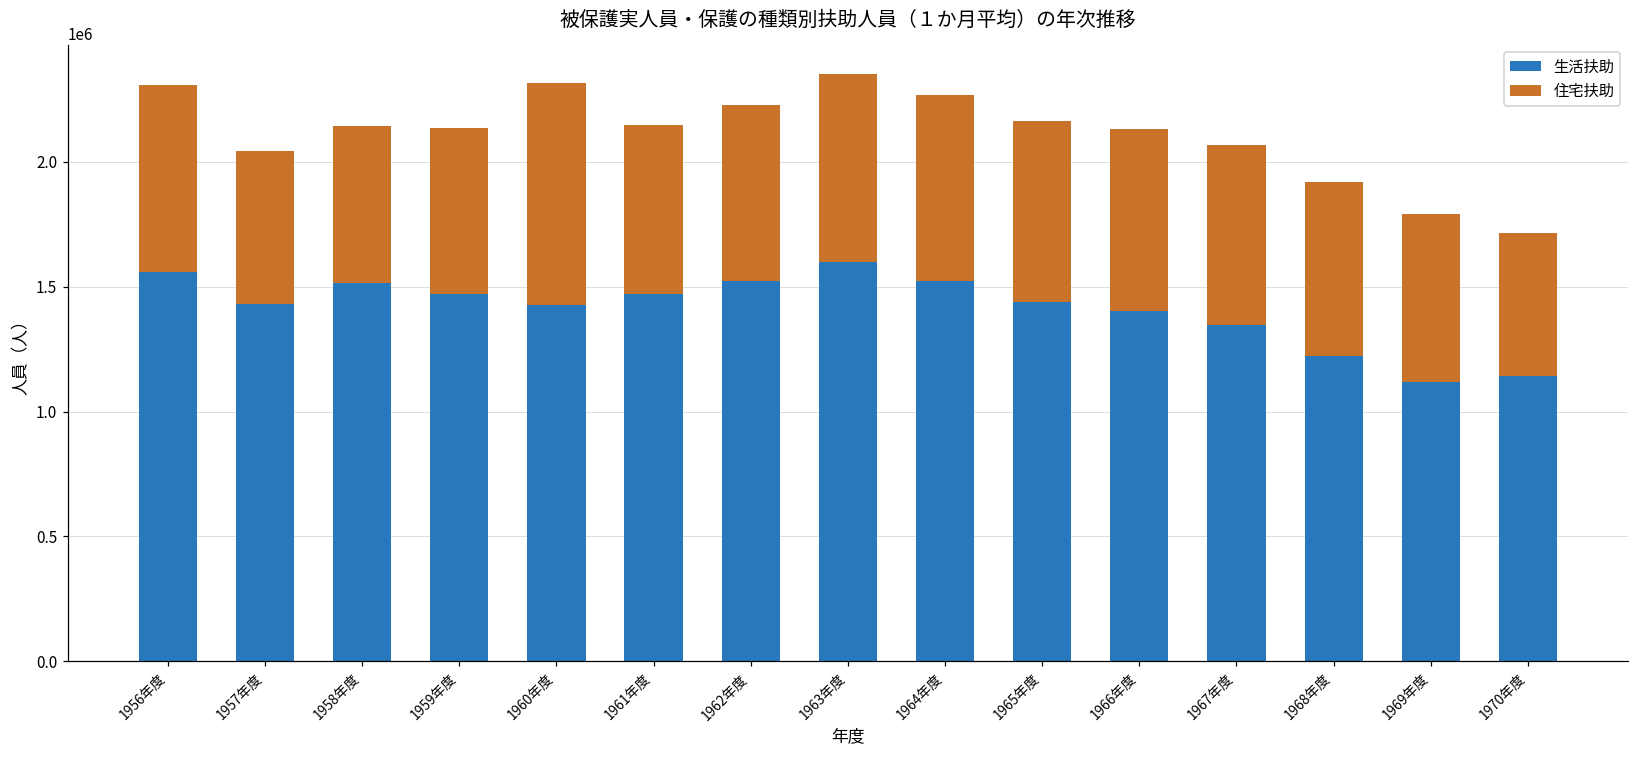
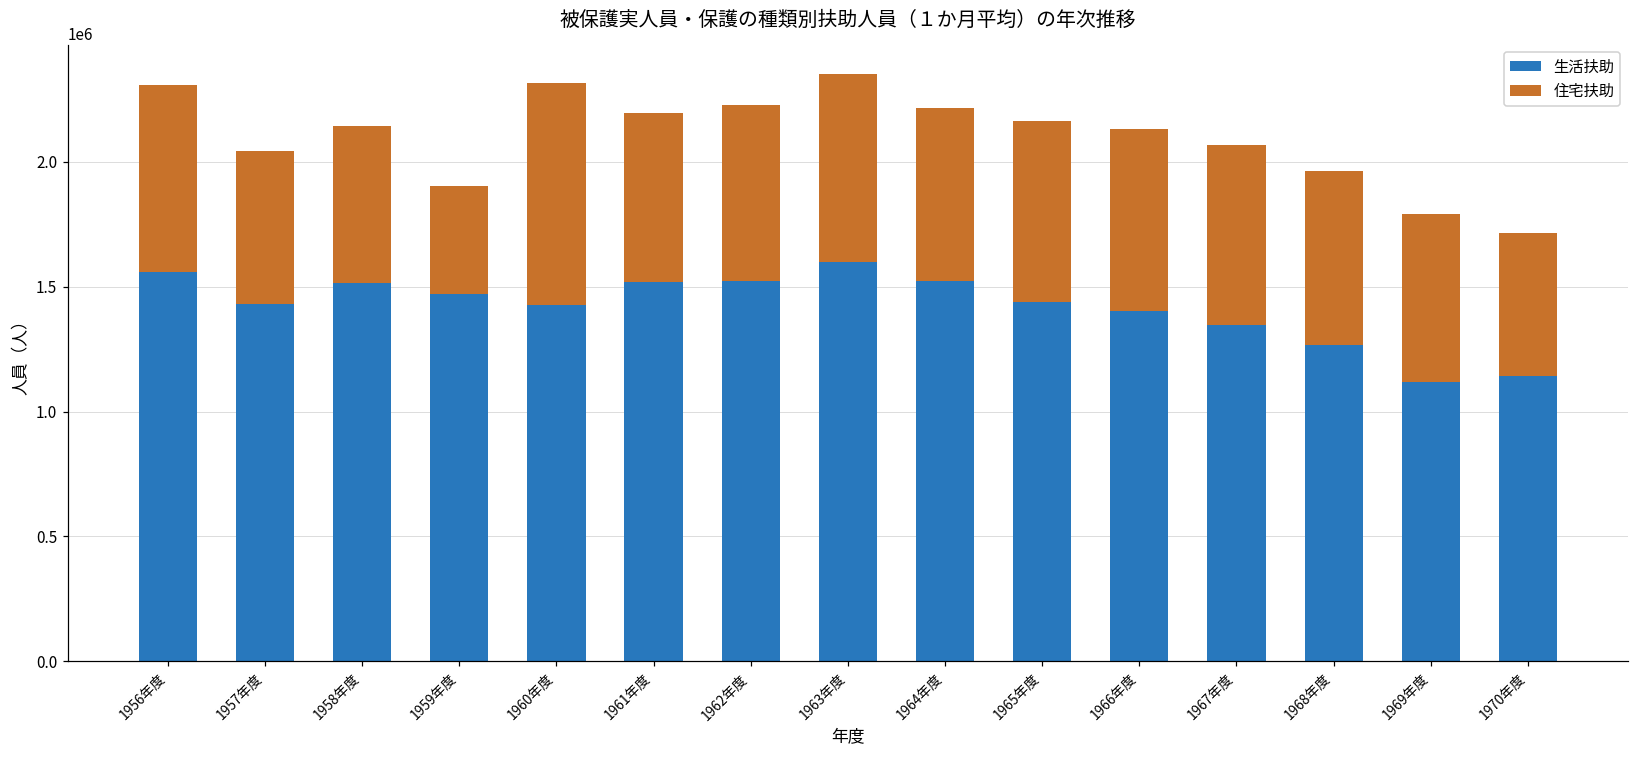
住宅扶助, 1959年度: 660000 -> 430000
生活扶助, 1961年度: 1470000 -> 1520000
住宅扶助, 1964年度: 740000 -> 690000
生活扶助, 1968年度: 1220000 -> 1270000
